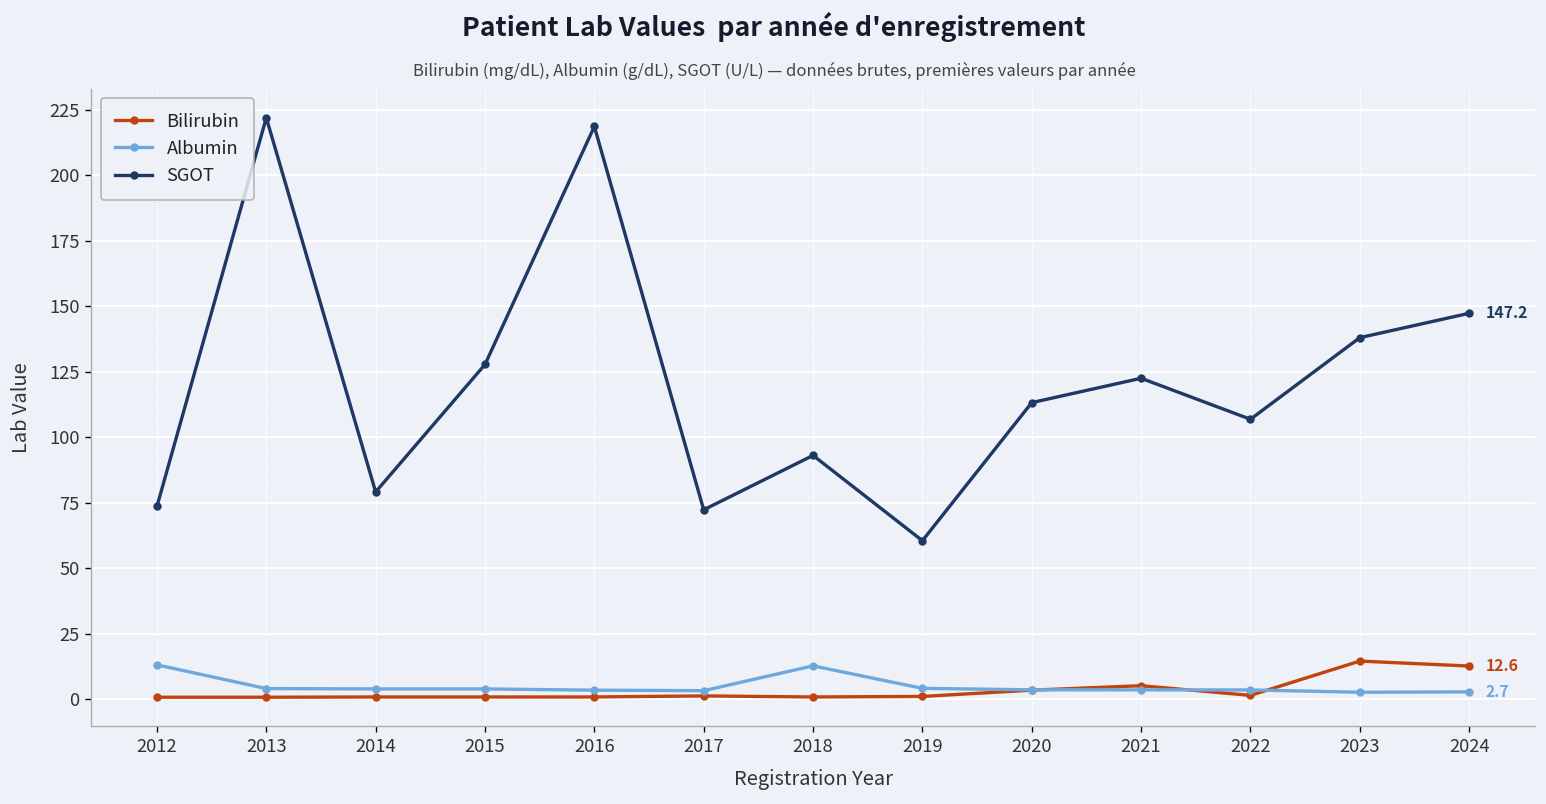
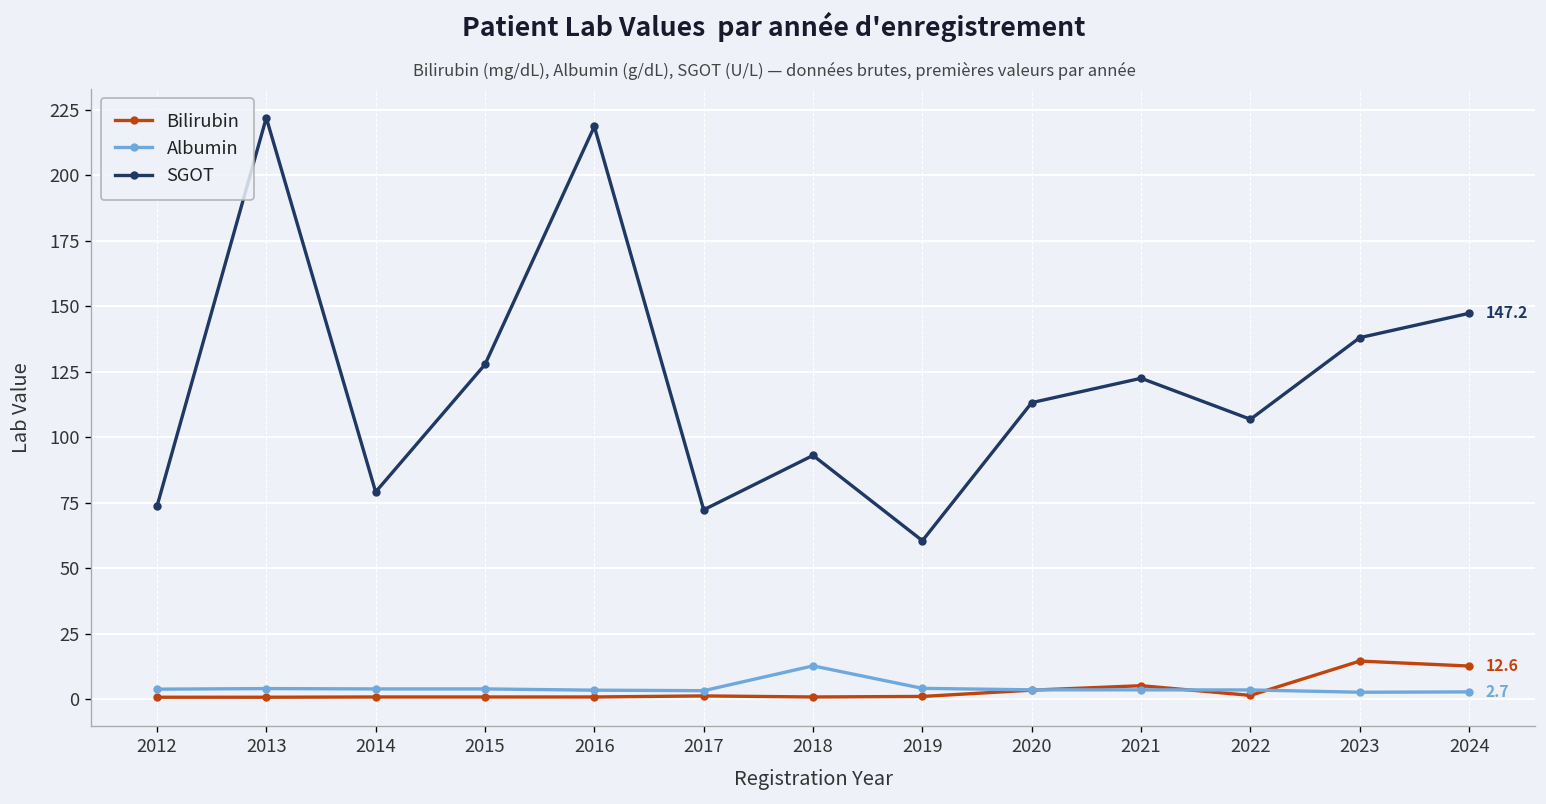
Albumin, 2012: 13 -> 4
